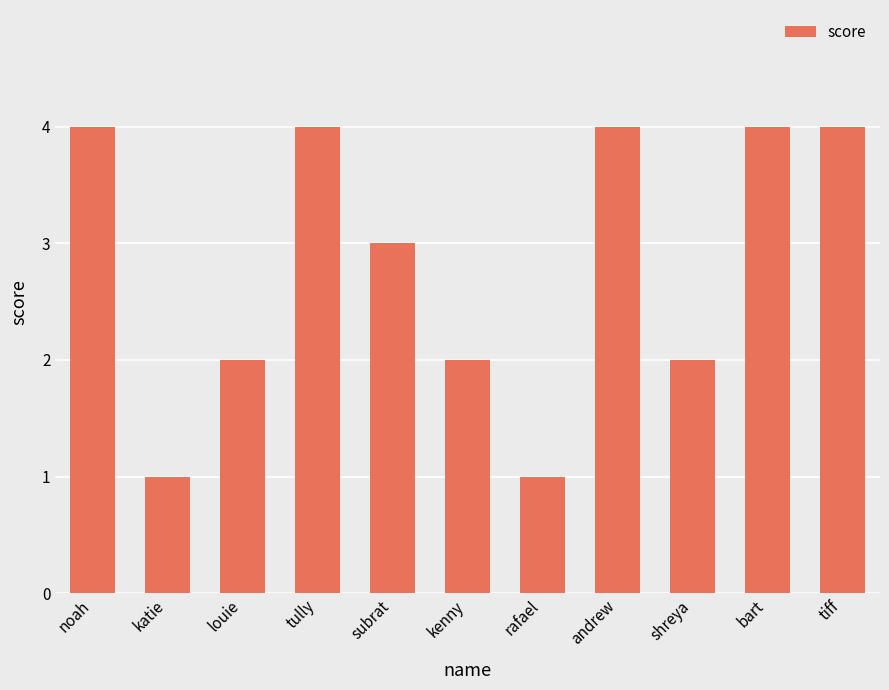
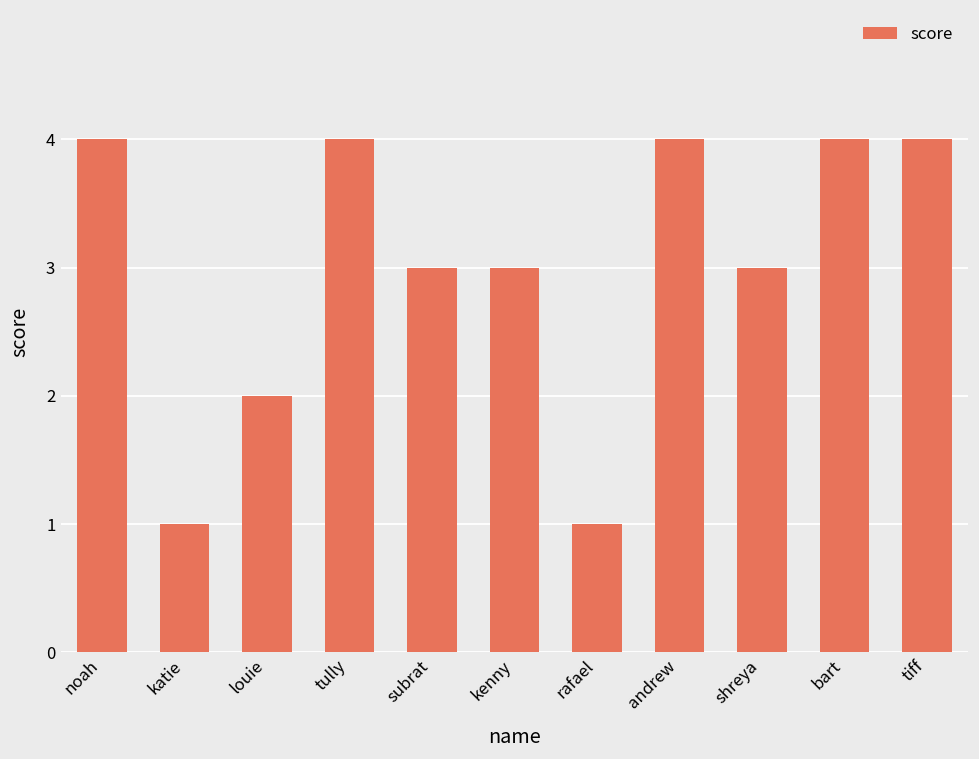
kenny: 2 -> 3
shreya: 2 -> 3
